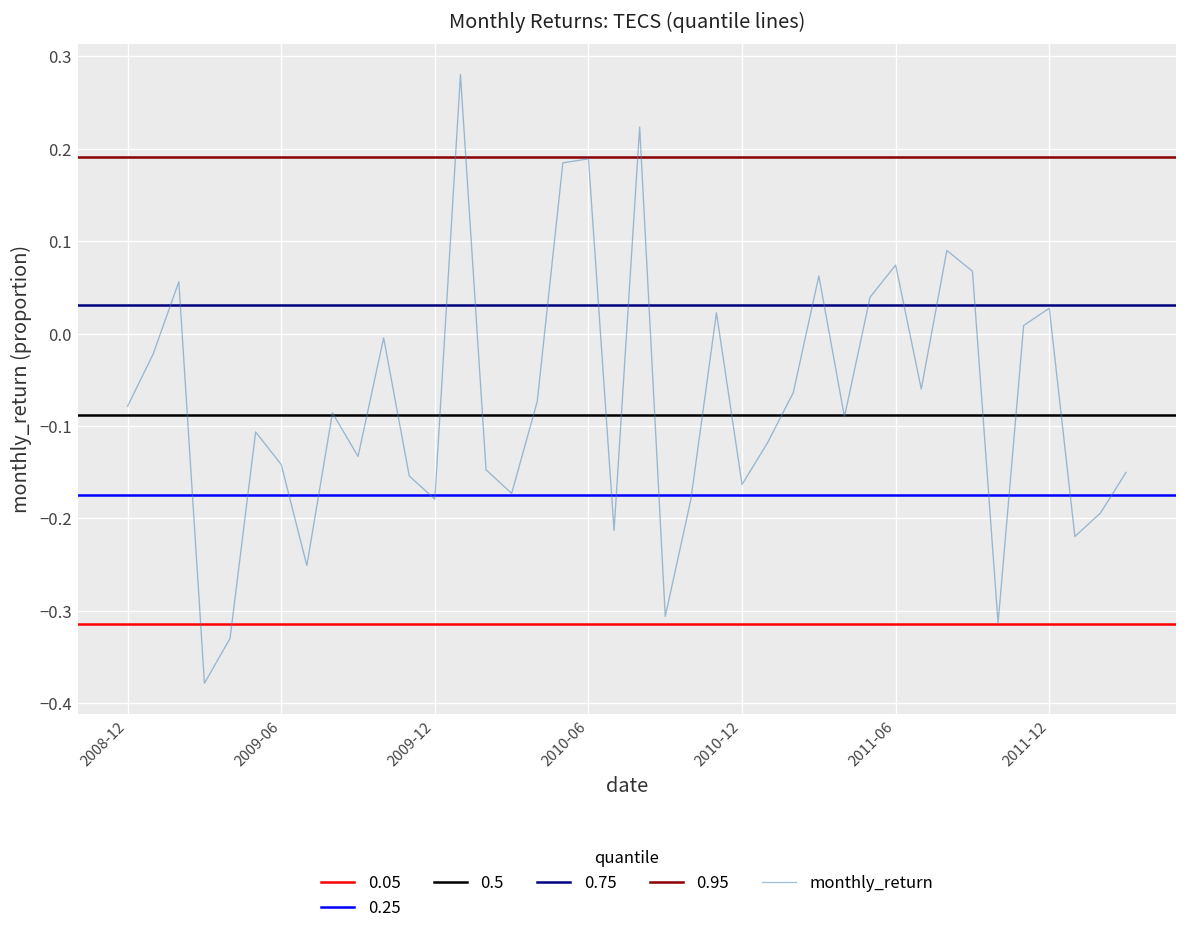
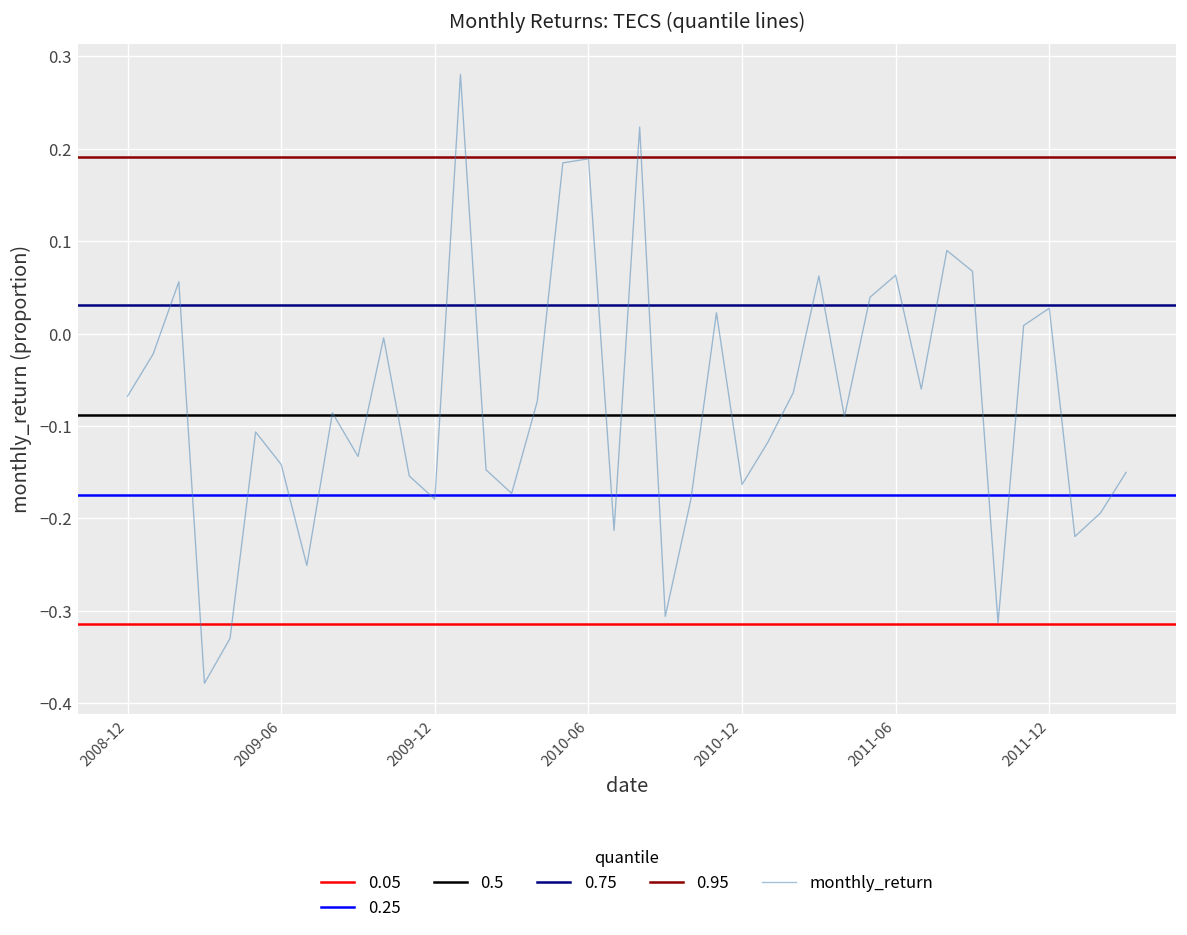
2008-12: -0.08 -> -0.07
2011-06: 0.07 -> 0.06
